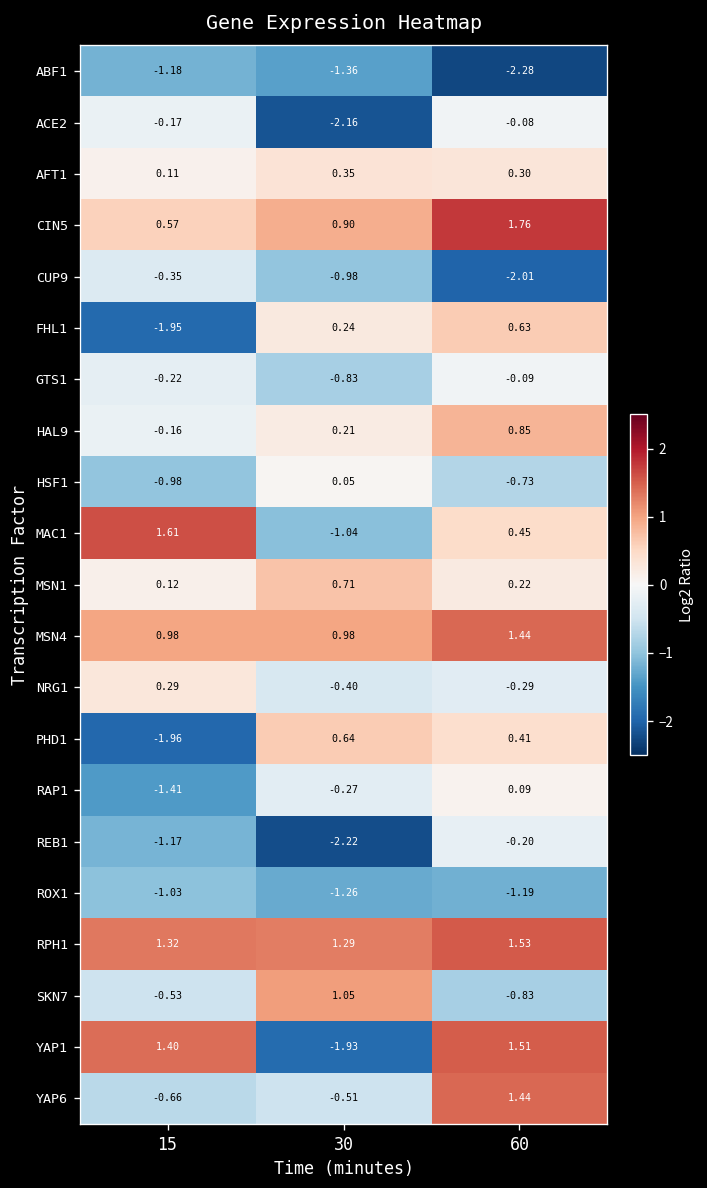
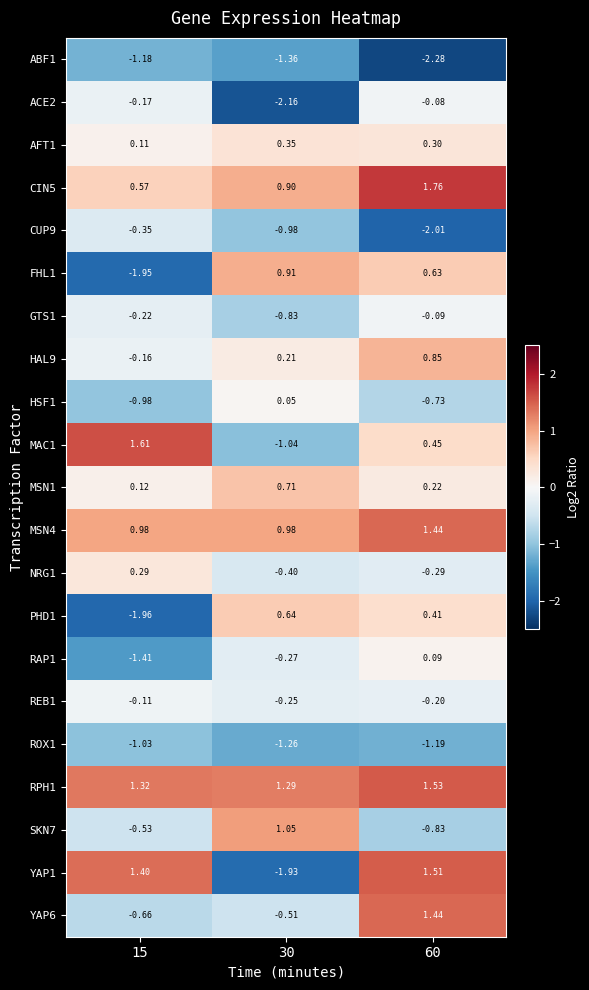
FHL1, 30: 0.24 -> 0.91
REB1, 15: -1.17 -> -0.11
REB1, 30: -2.22 -> -0.25
